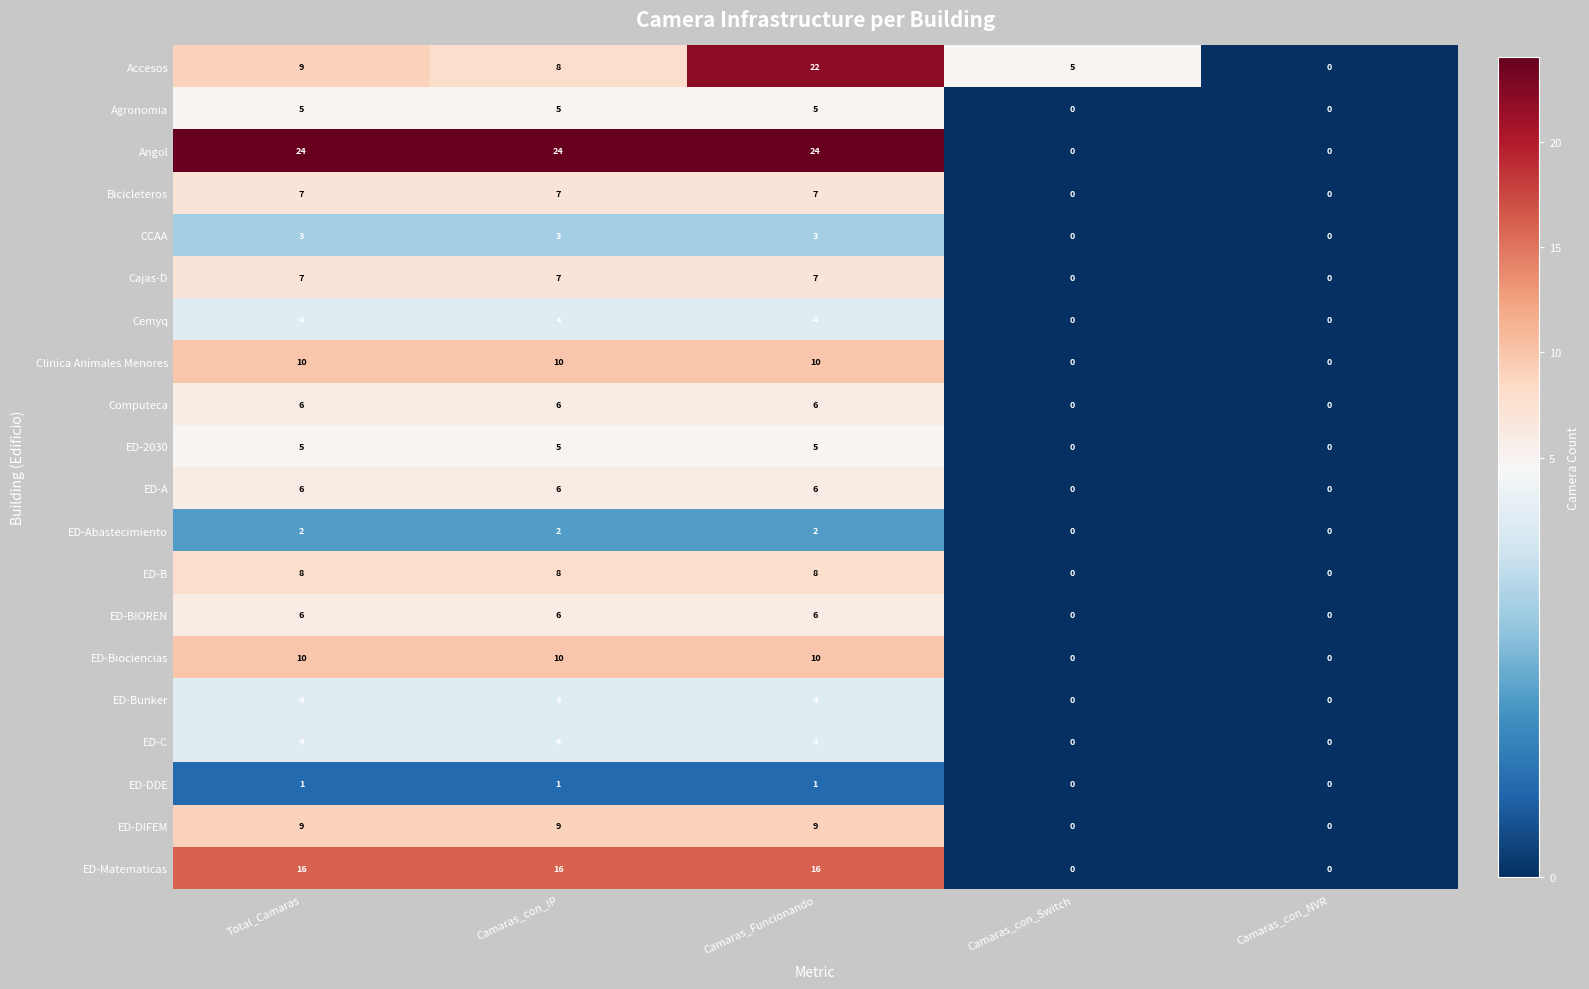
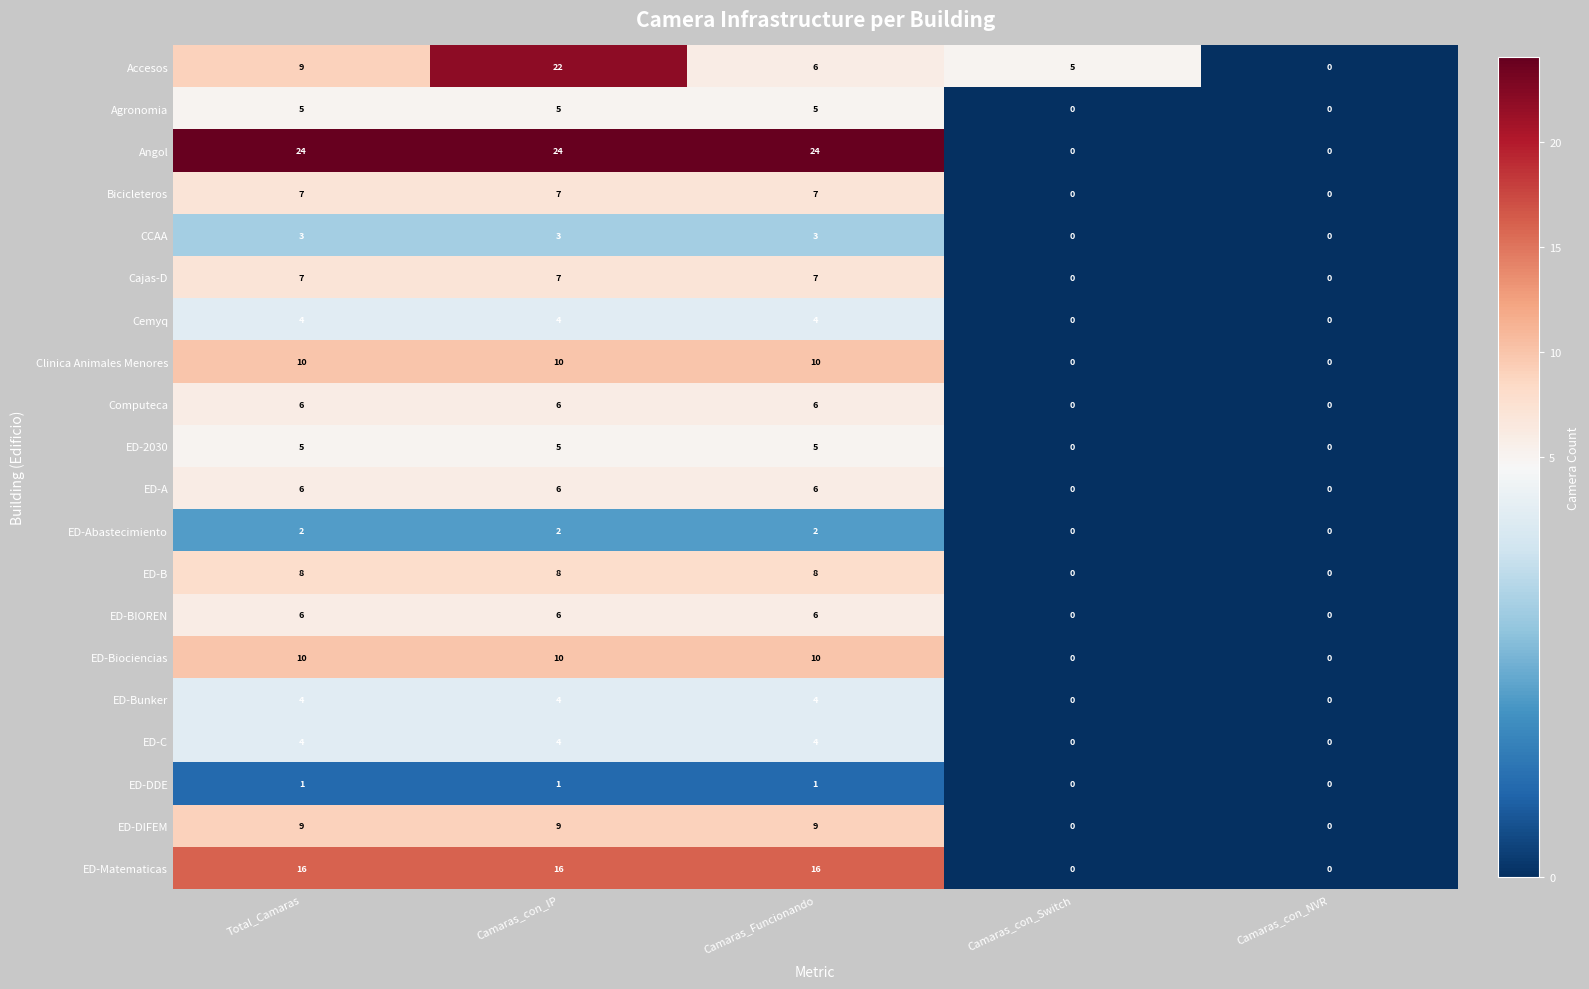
Accesos, Camaras_con_IP: 8 -> 22
Accesos, Camaras_Funcionando: 22 -> 6
